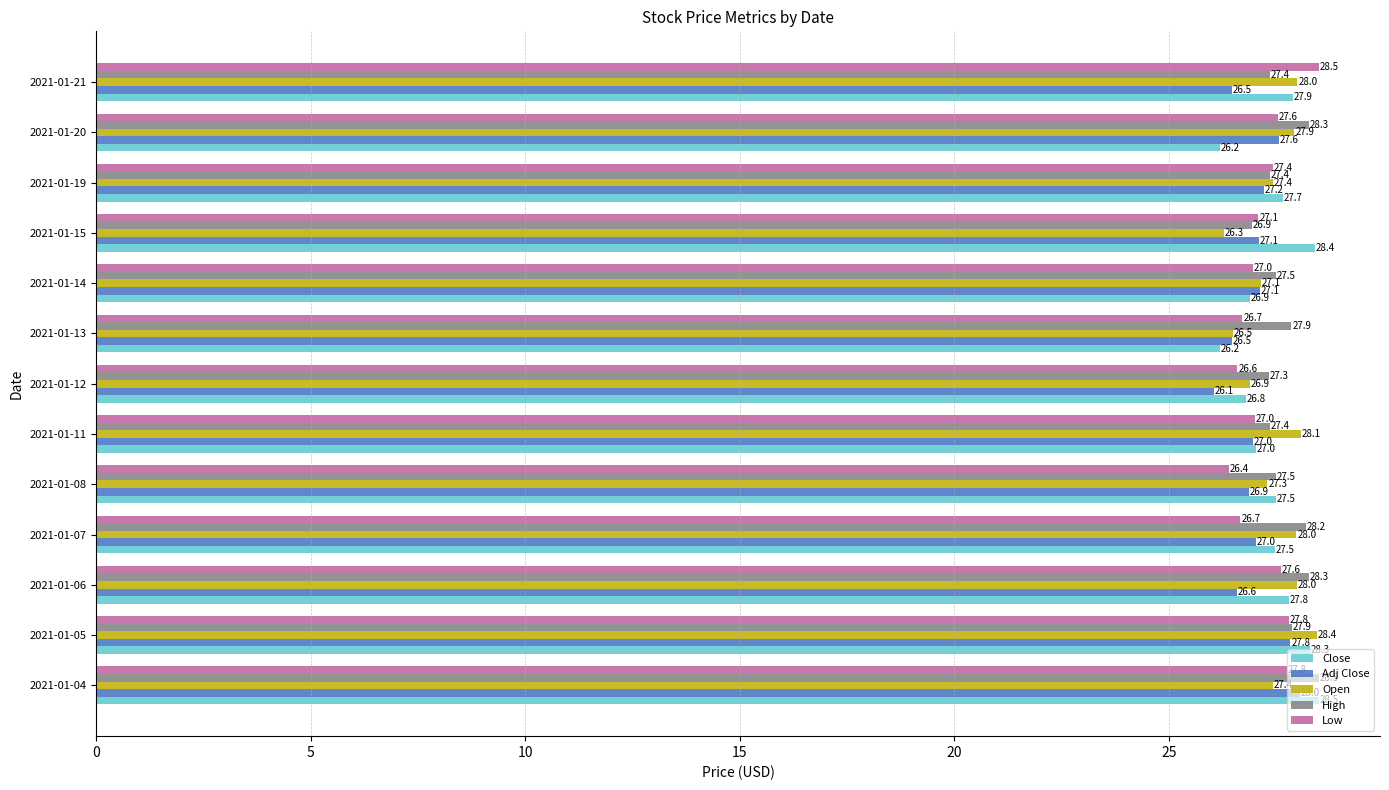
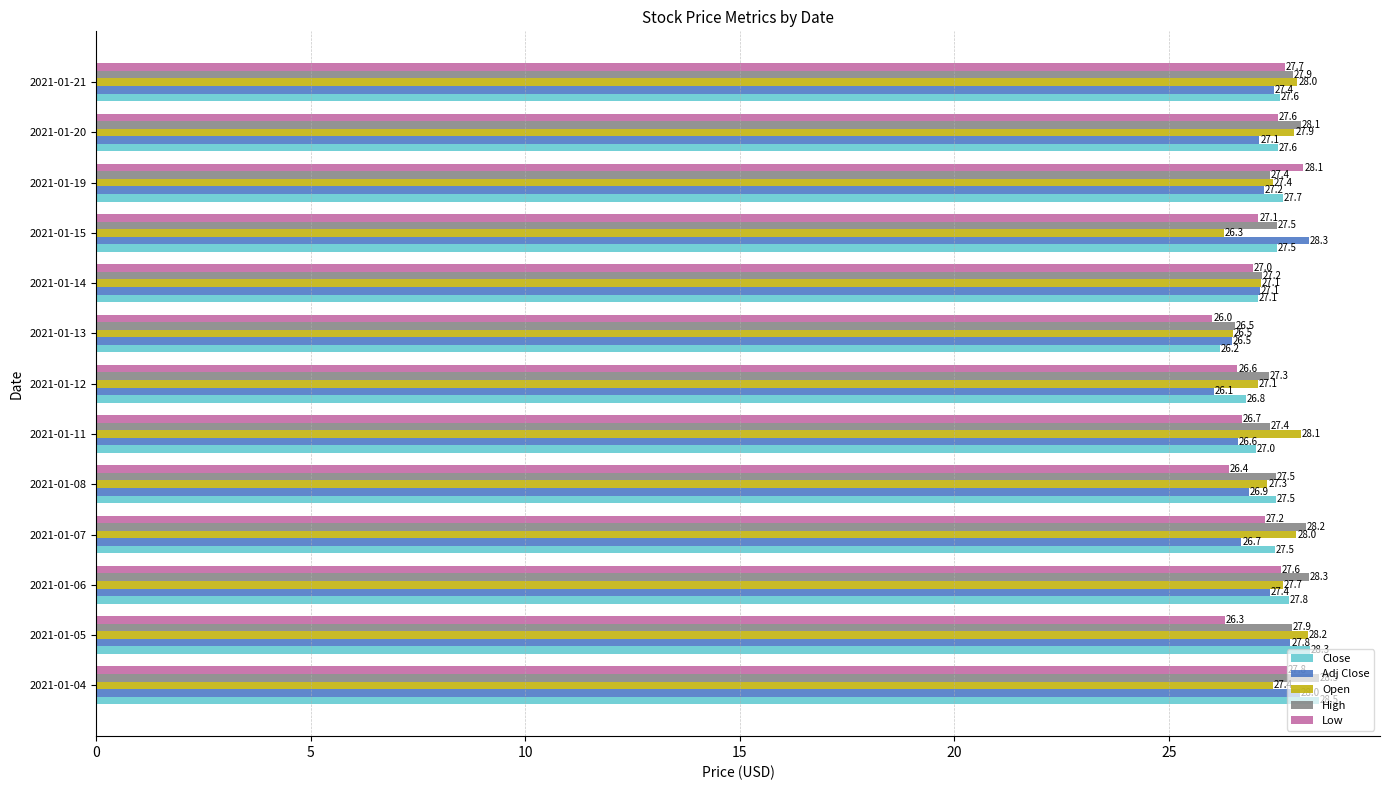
Low, 2021-01-21: 28.5 -> 27.7
High, 2021-01-21: 27.4 -> 27.9
Adj Close, 2021-01-21: 26.5 -> 27.4
Close, 2021-01-21: 27.9 -> 27.6
High, 2021-01-20: 28.3 -> 28.1
Adj Close, 2021-01-20: 27.6 -> 27.1
Close, 2021-01-20: 26.2 -> 27.6
Low, 2021-01-19: 27.4 -> 28.1
High, 2021-01-15: 26.9 -> 27.5
Adj Close, 2021-01-15: 27.1 -> 28.3
Close, 2021-01-15: 28.4 -> 27.5
High, 2021-01-14: 27.5 -> 27.2
Close, 2021-01-14: 26.9 -> 27.1
Low, 2021-01-13: 26.7 -> 26.0
High, 2021-01-13: 27.9 -> 26.5
Open, 2021-01-12: 26.9 -> 27.1
Low, 2021-01-11: 27.0 -> 26.7
Adj Close, 2021-01-11: 27.0 -> 26.6
Low, 2021-01-07: 26.7 -> 27.2
Adj Close, 2021-01-07: 27.0 -> 26.7
Open, 2021-01-06: 28.0 -> 27.7
Adj Close, 2021-01-06: 26.6 -> 27.4
Low, 2021-01-05: 27.8 -> 26.3
Open, 2021-01-05: 28.4 -> 28.2
